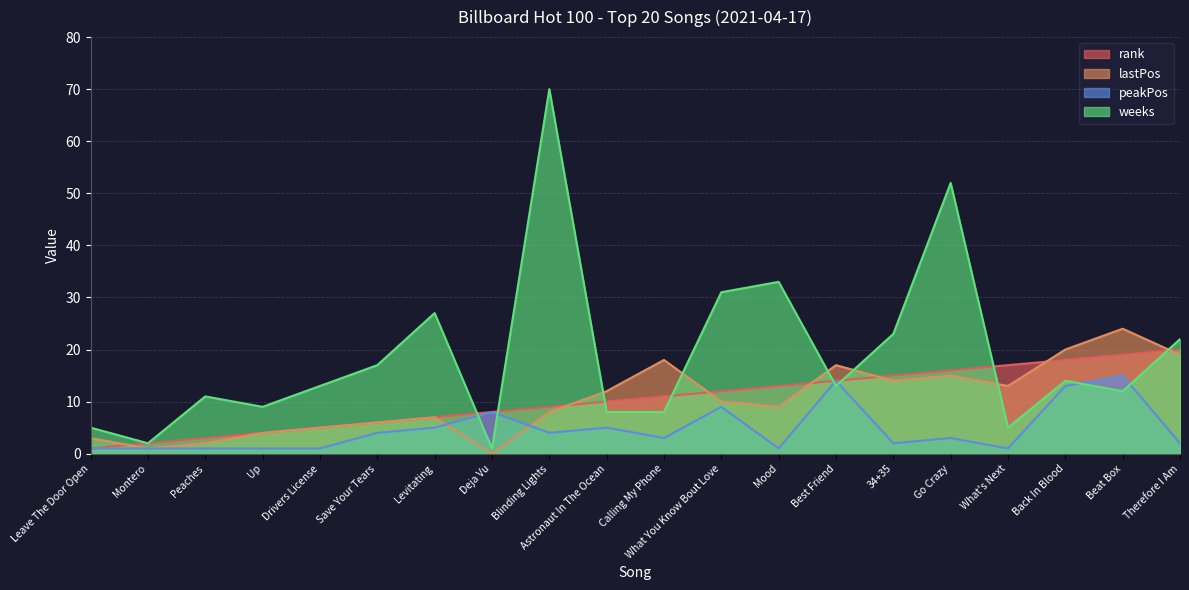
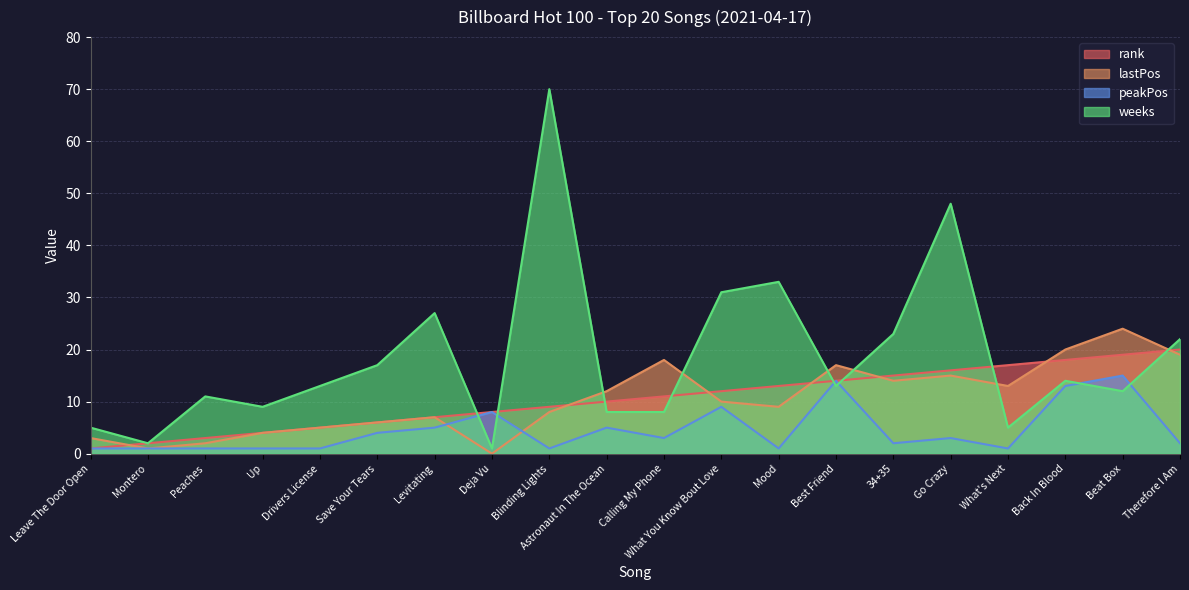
peakPos, Blinding Lights: 4 -> 1
weeks, Go Crazy: 52 -> 48
